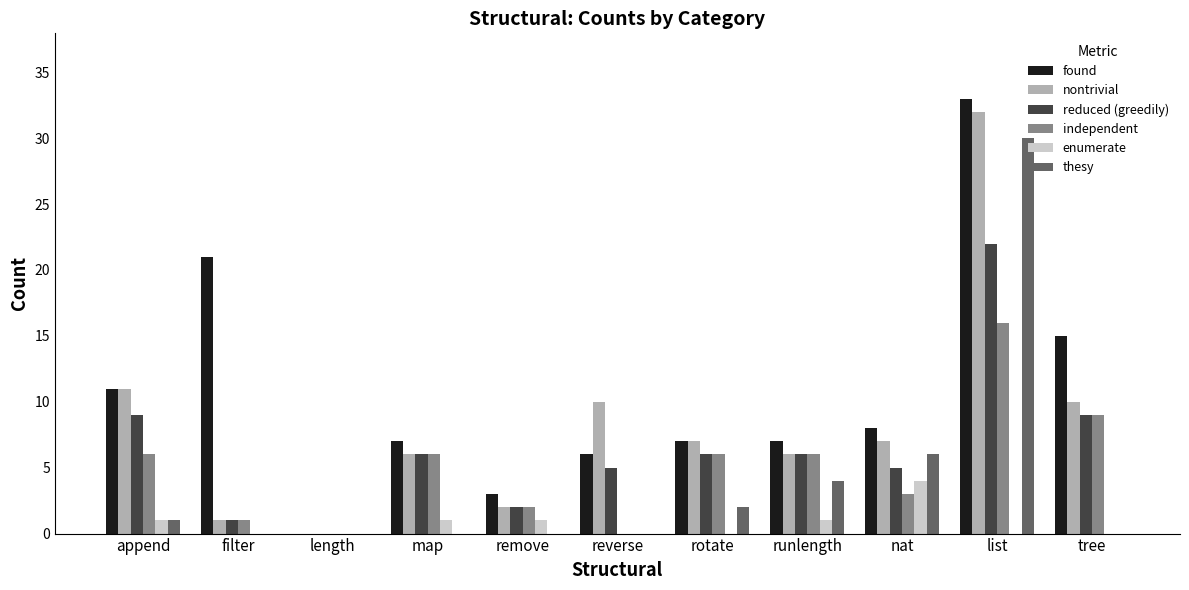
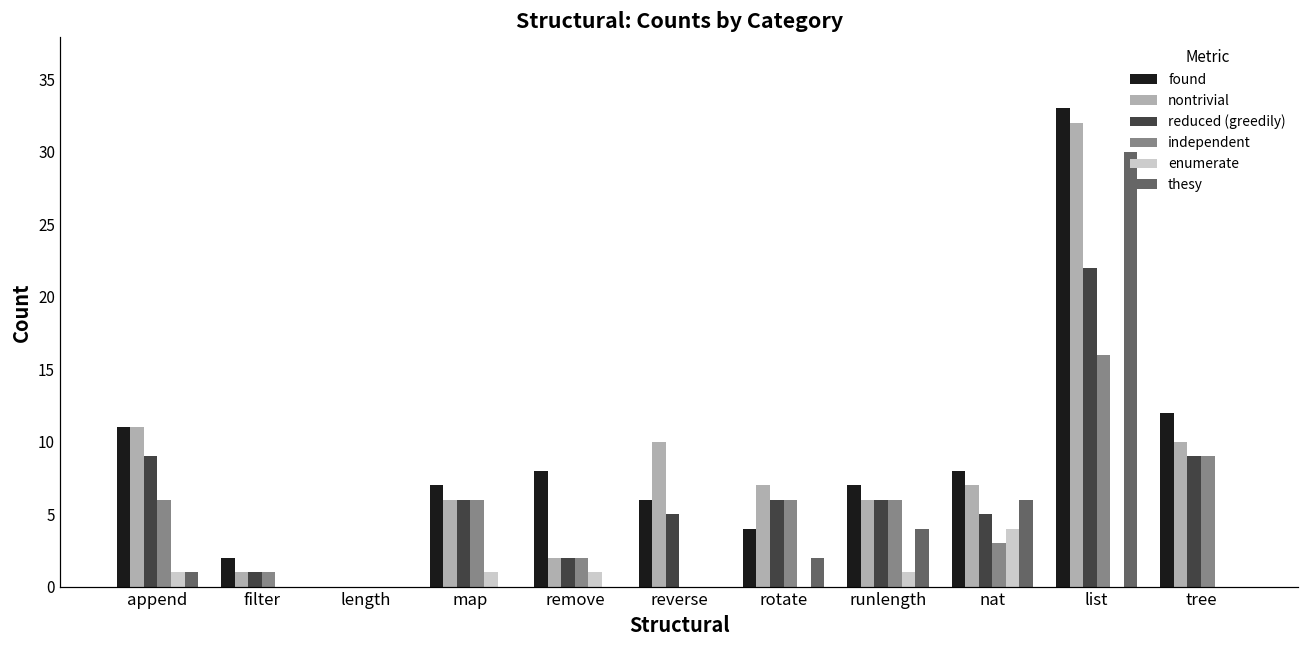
found, filter: 21 -> 2
found, remove: 3 -> 8
found, rotate: 7 -> 4
found, tree: 15 -> 12
